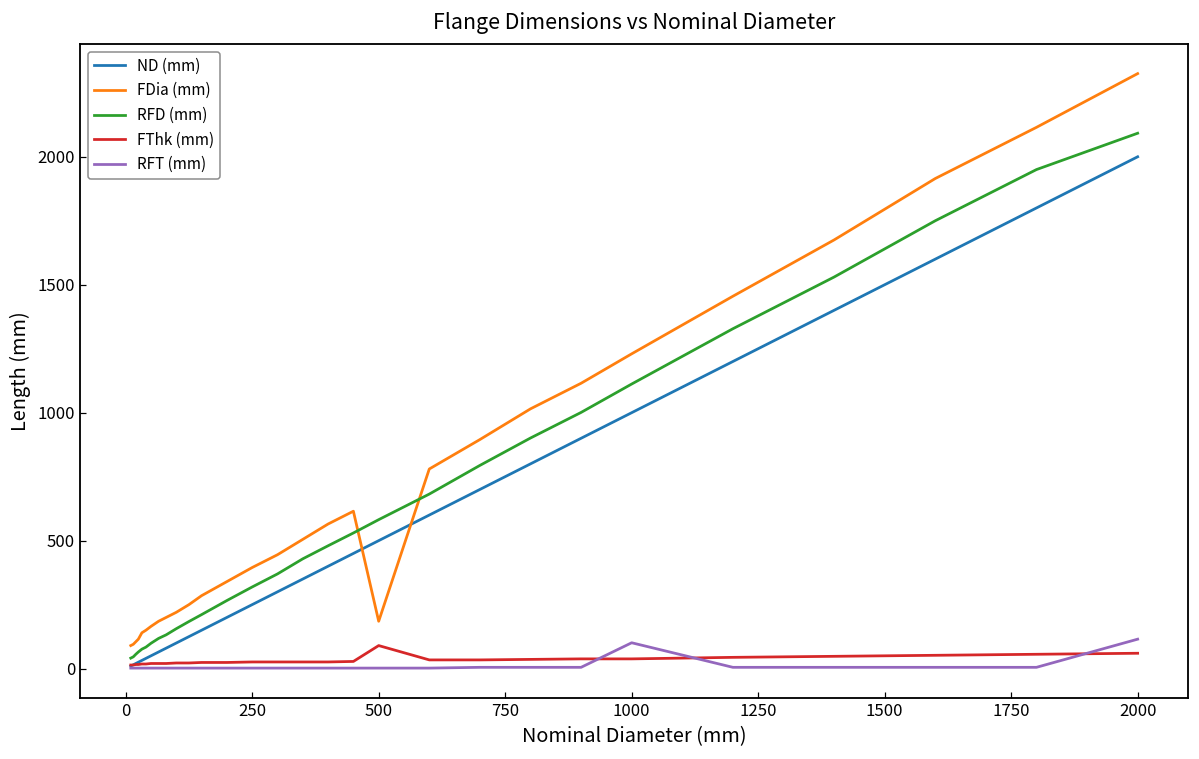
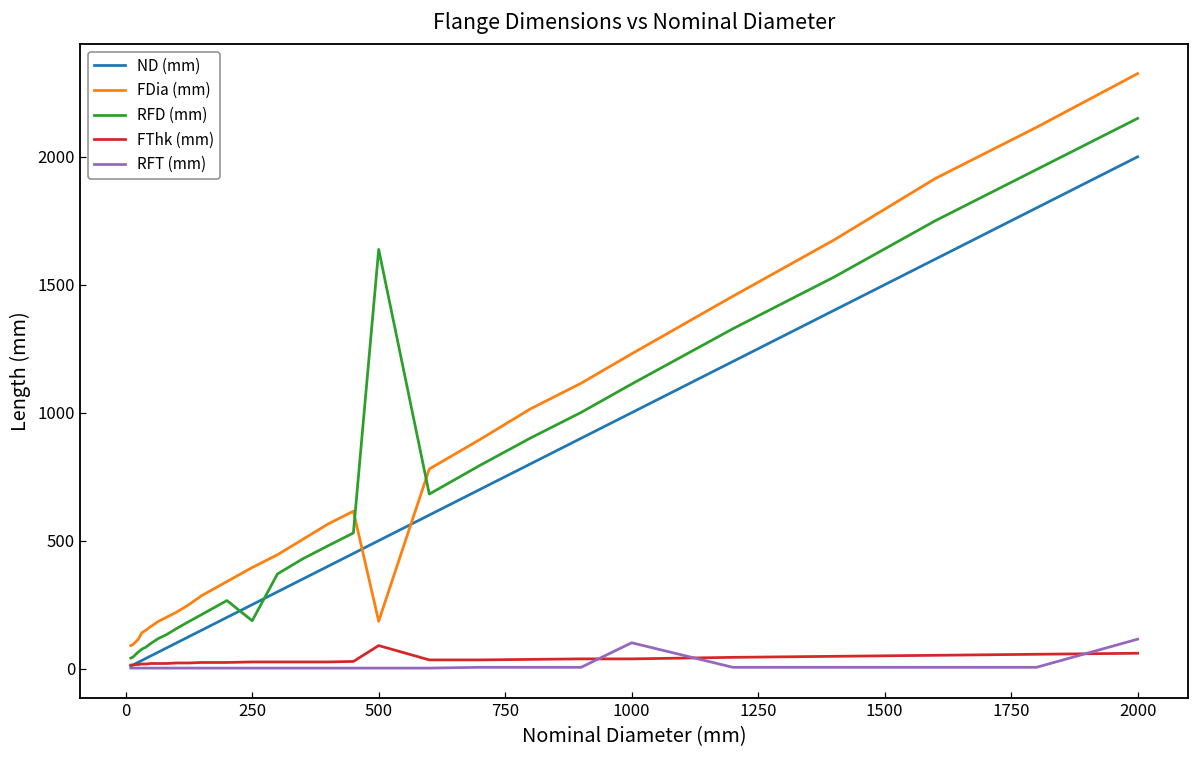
RFD (mm), 250: 320 -> 190
RFD (mm), 500: 580 -> 1640
RFD (mm), 2000: 2090 -> 2150
